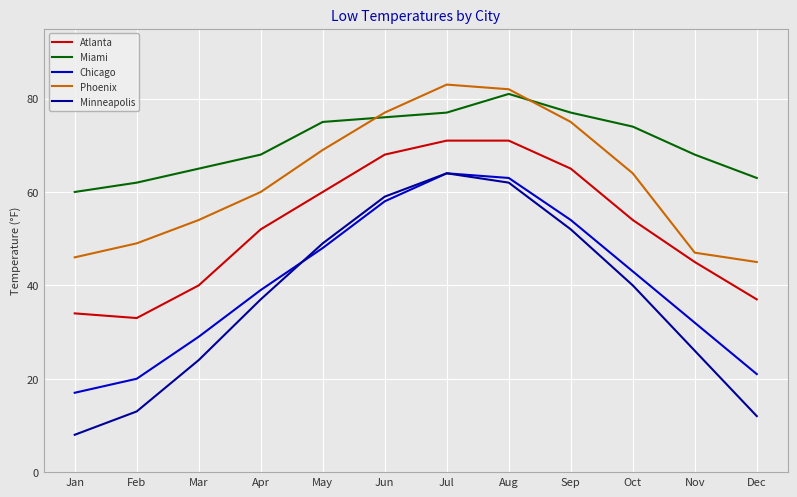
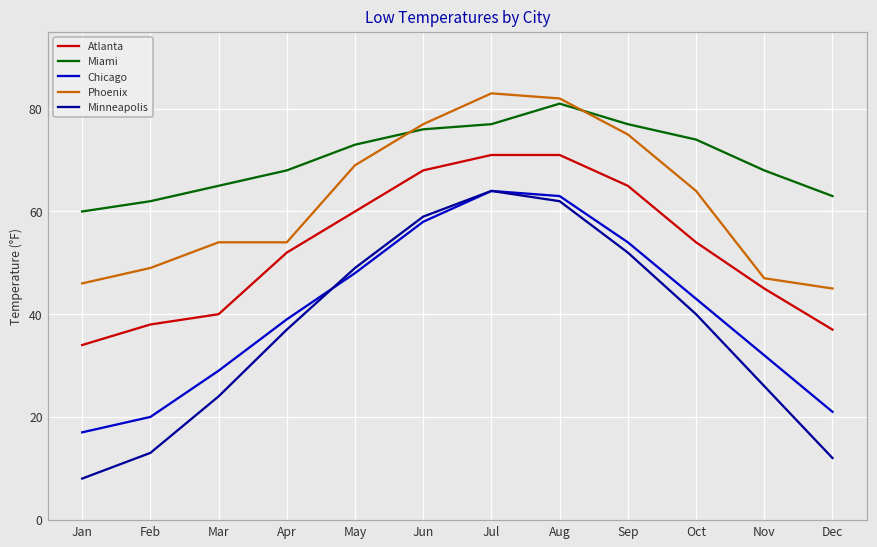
Atlanta, Feb: 33 -> 38
Phoenix, Apr: 60 -> 54
Miami, May: 75 -> 73
